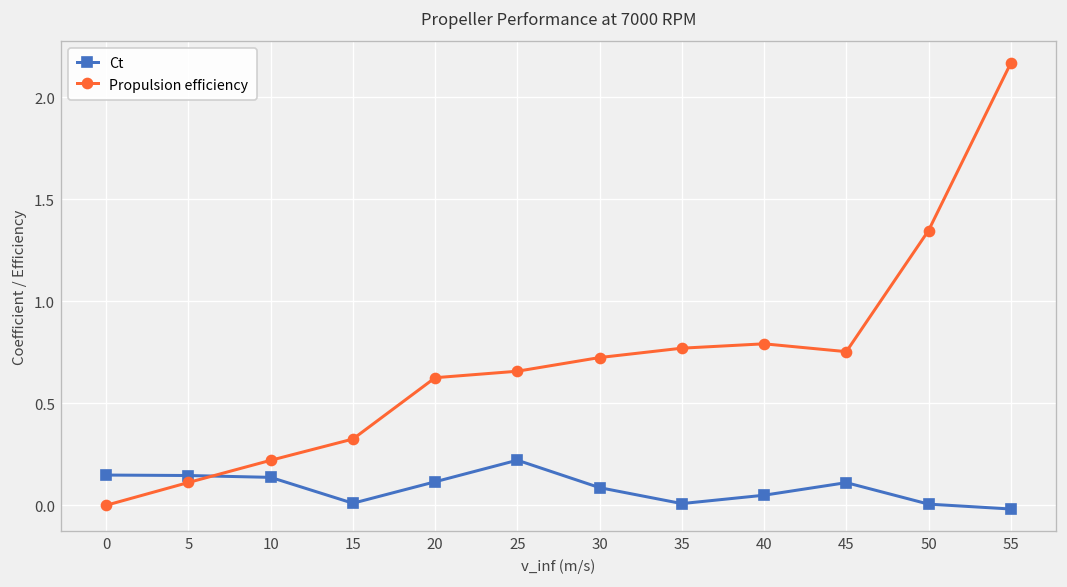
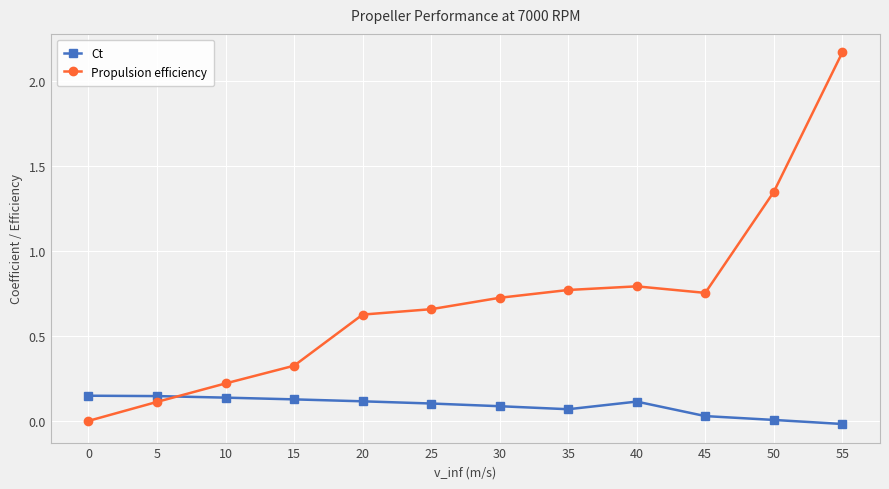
Ct, 15: 0.01 -> 0.13
Ct, 25: 0.22 -> 0.10
Ct, 35: 0.01 -> 0.07
Ct, 40: 0.05 -> 0.11
Ct, 45: 0.11 -> 0.03
